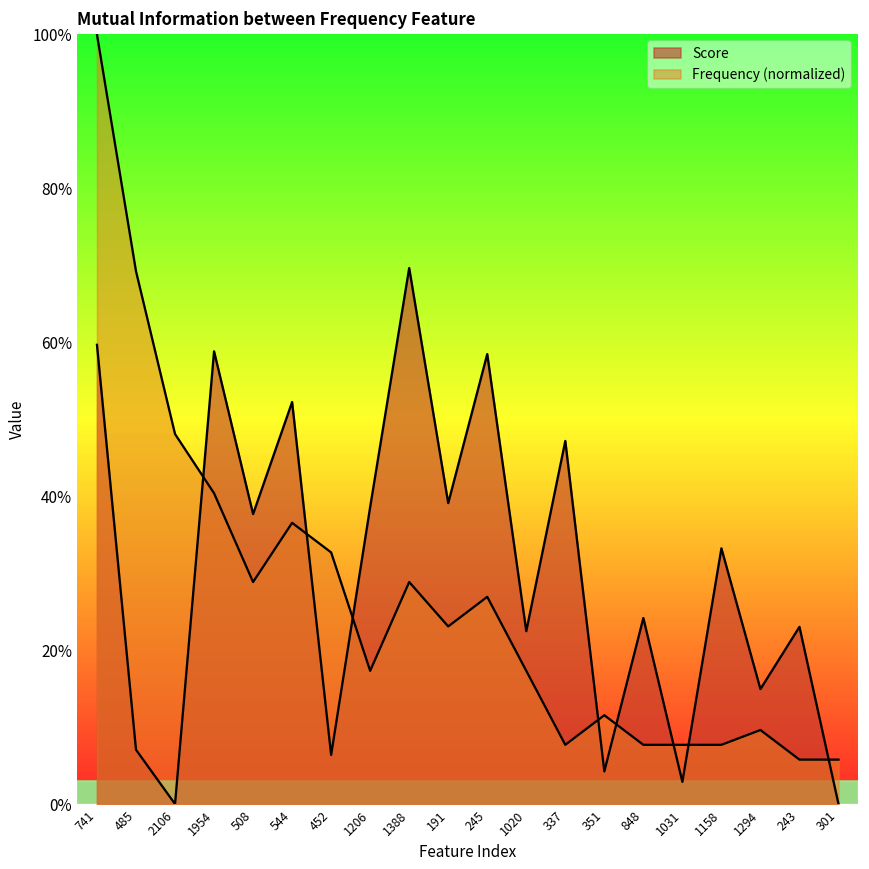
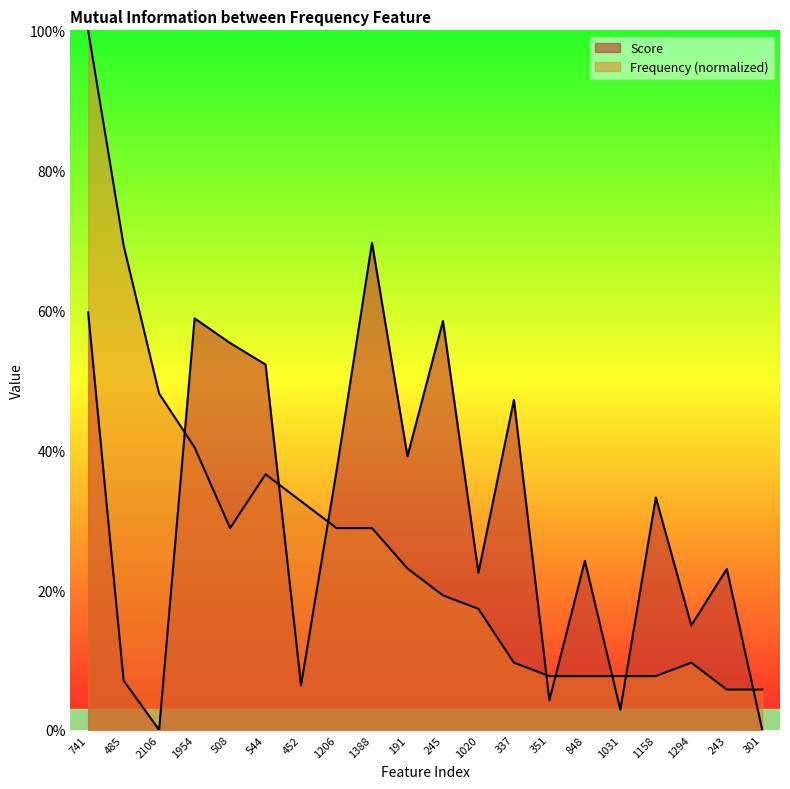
Score, 508: 38% -> 55%
Score, 1206: 39% -> 37%
Frequency (normalized), 1206: 17% -> 29%
Frequency (normalized), 245: 27% -> 19%
Frequency (normalized), 337: 8% -> 10%
Frequency (normalized), 351: 12% -> 8%
